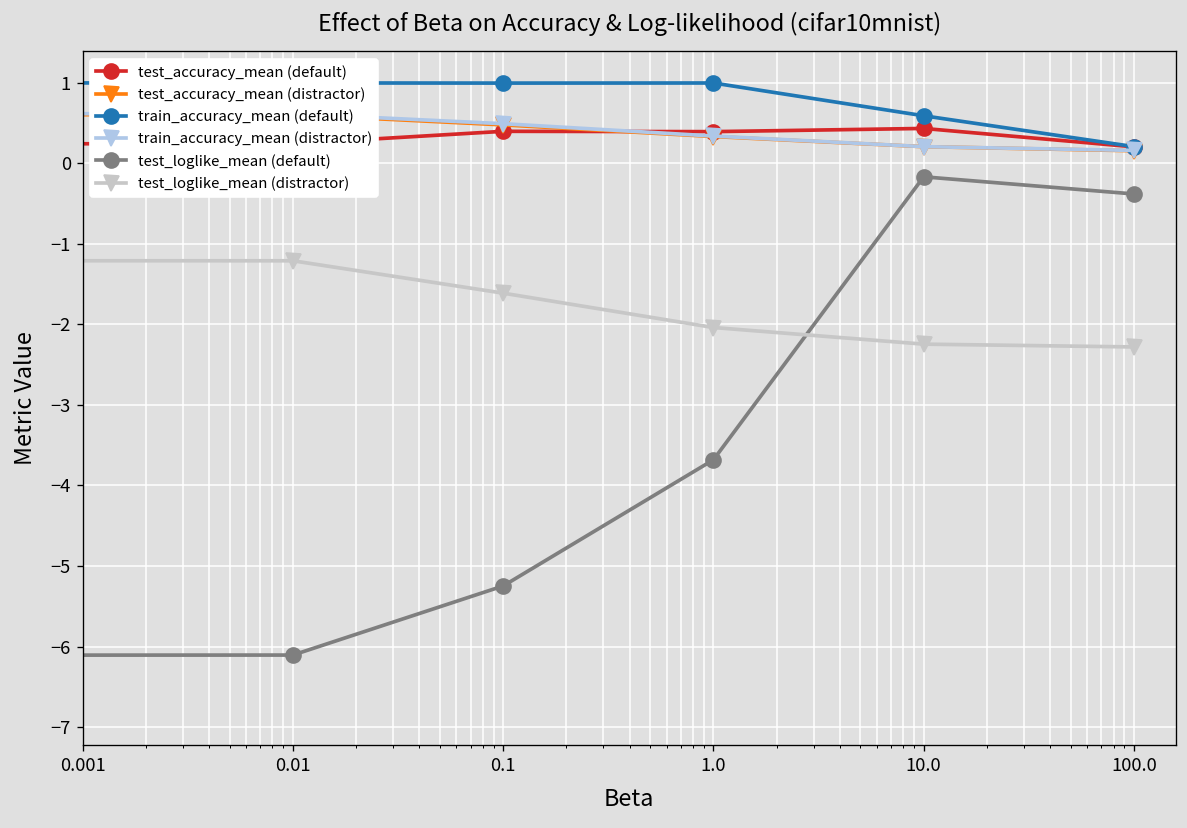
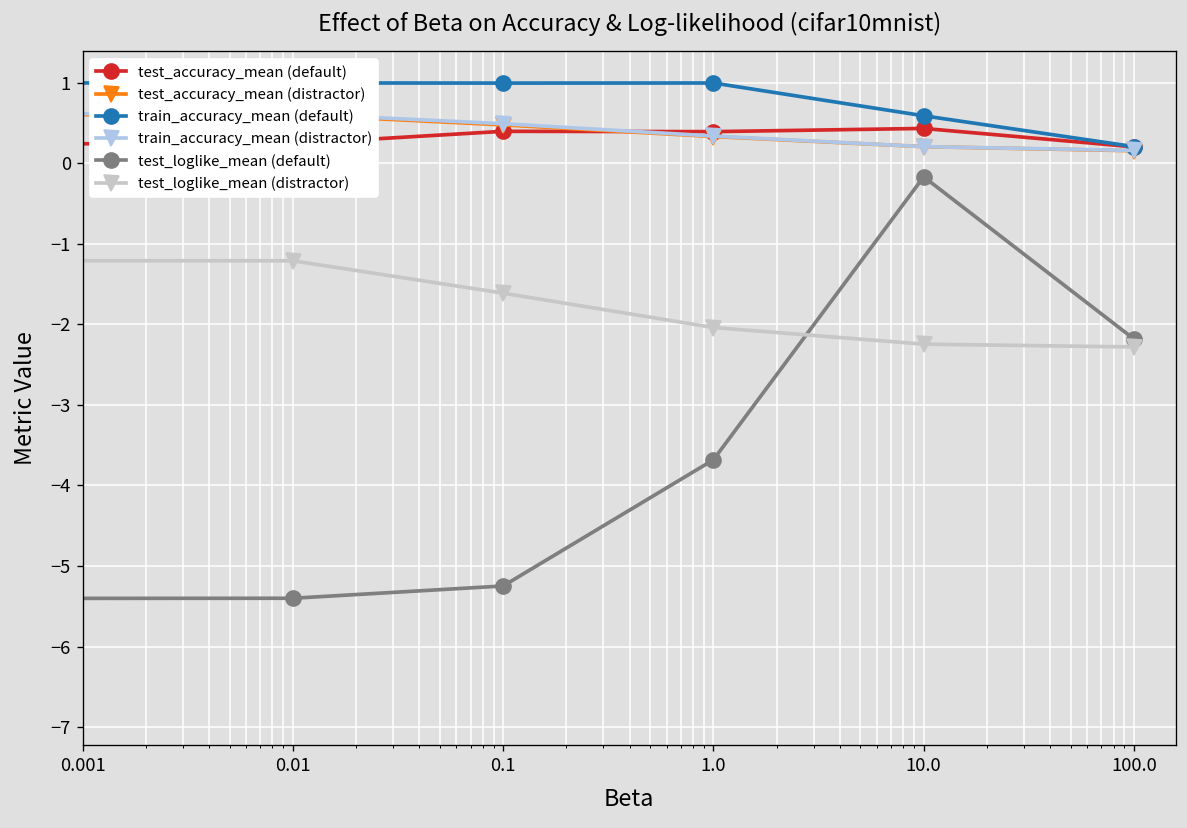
test_loglike_mean (default), 0.01: -6.1 -> -5.4
test_loglike_mean (default), 100.0: -0.4 -> -2.2
